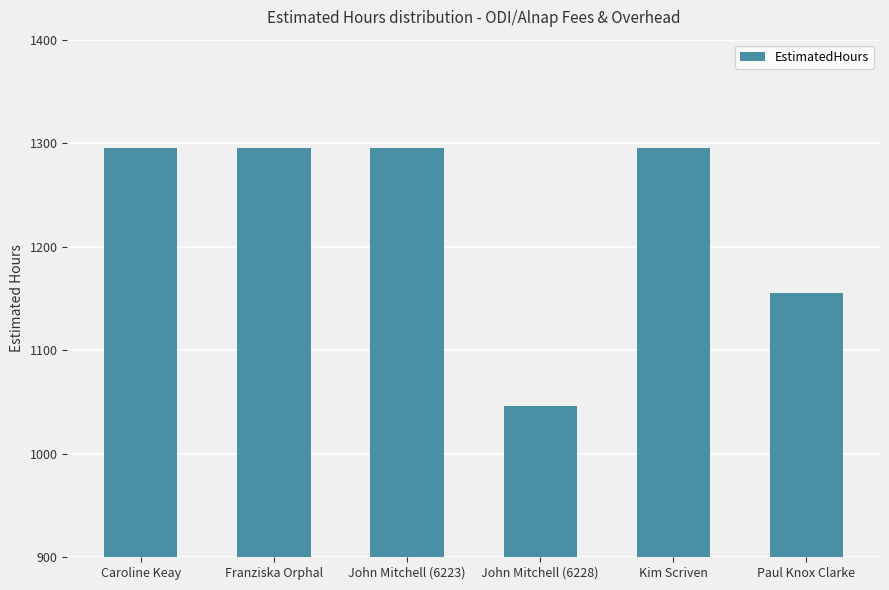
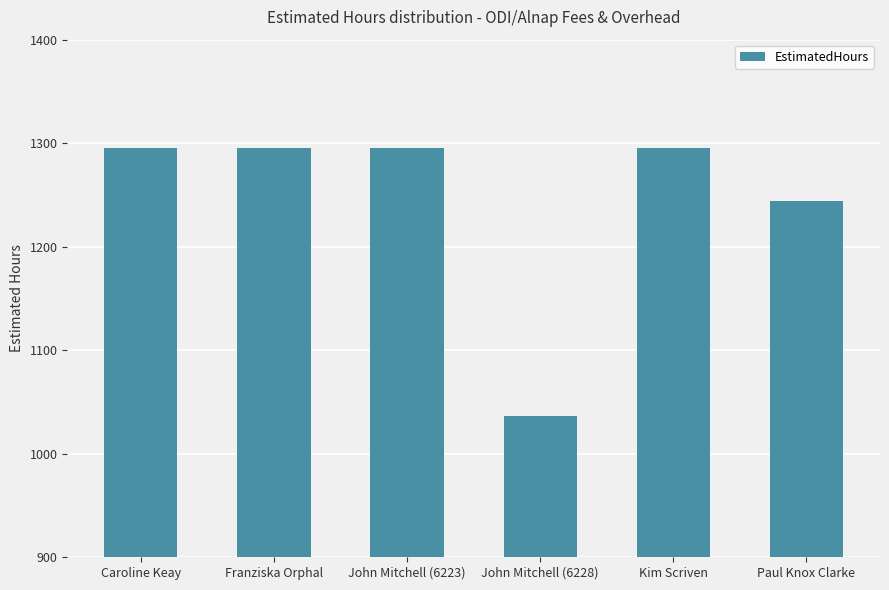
John Mitchell (6228): 1046 -> 1036
Paul Knox Clarke: 1155 -> 1245
